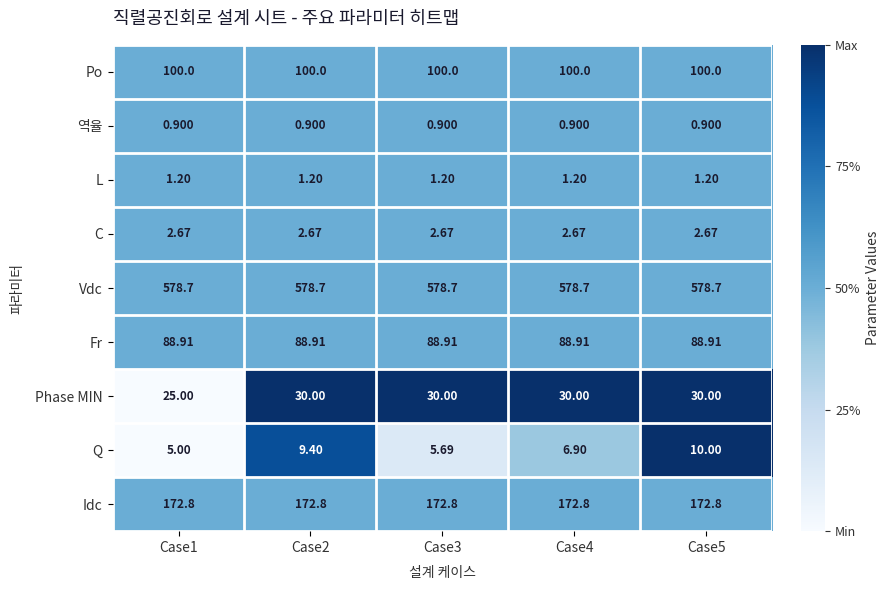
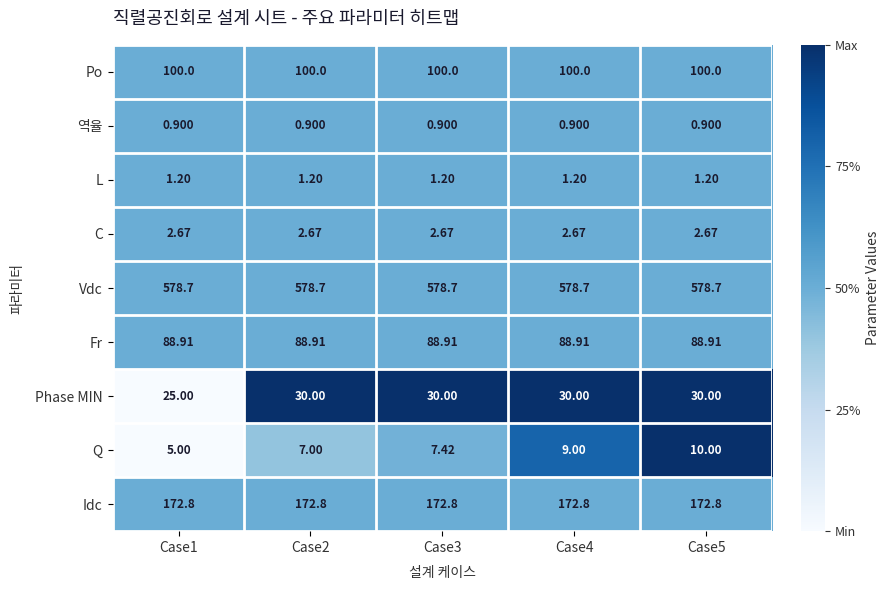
Q, Case2: 9.40 -> 7.00
Q, Case3: 5.69 -> 7.42
Q, Case4: 6.90 -> 9.00
